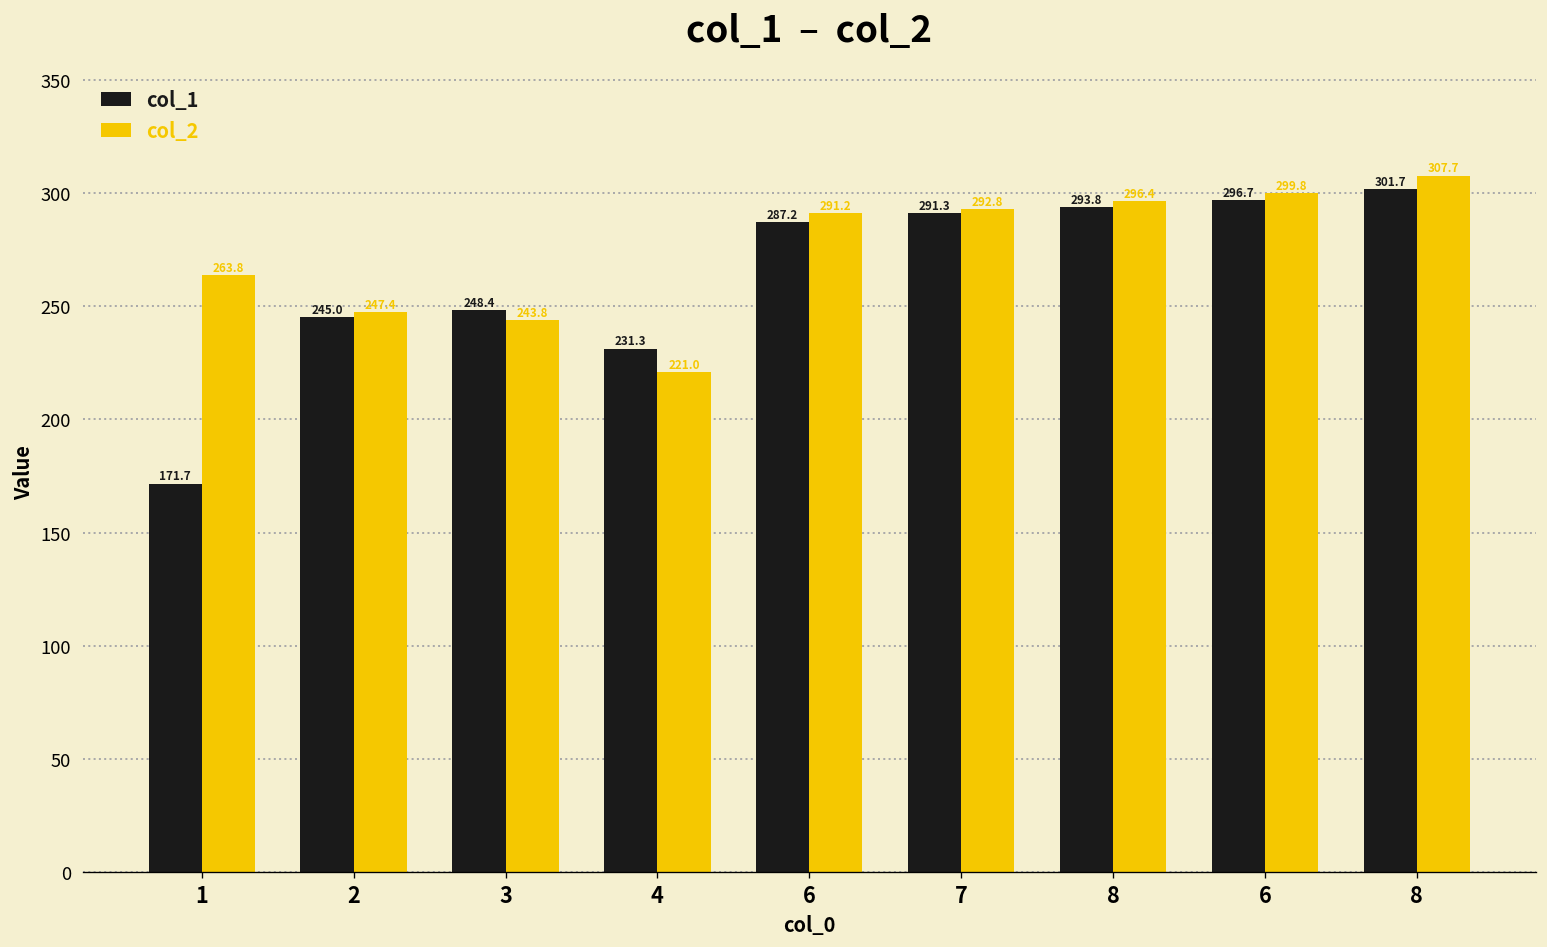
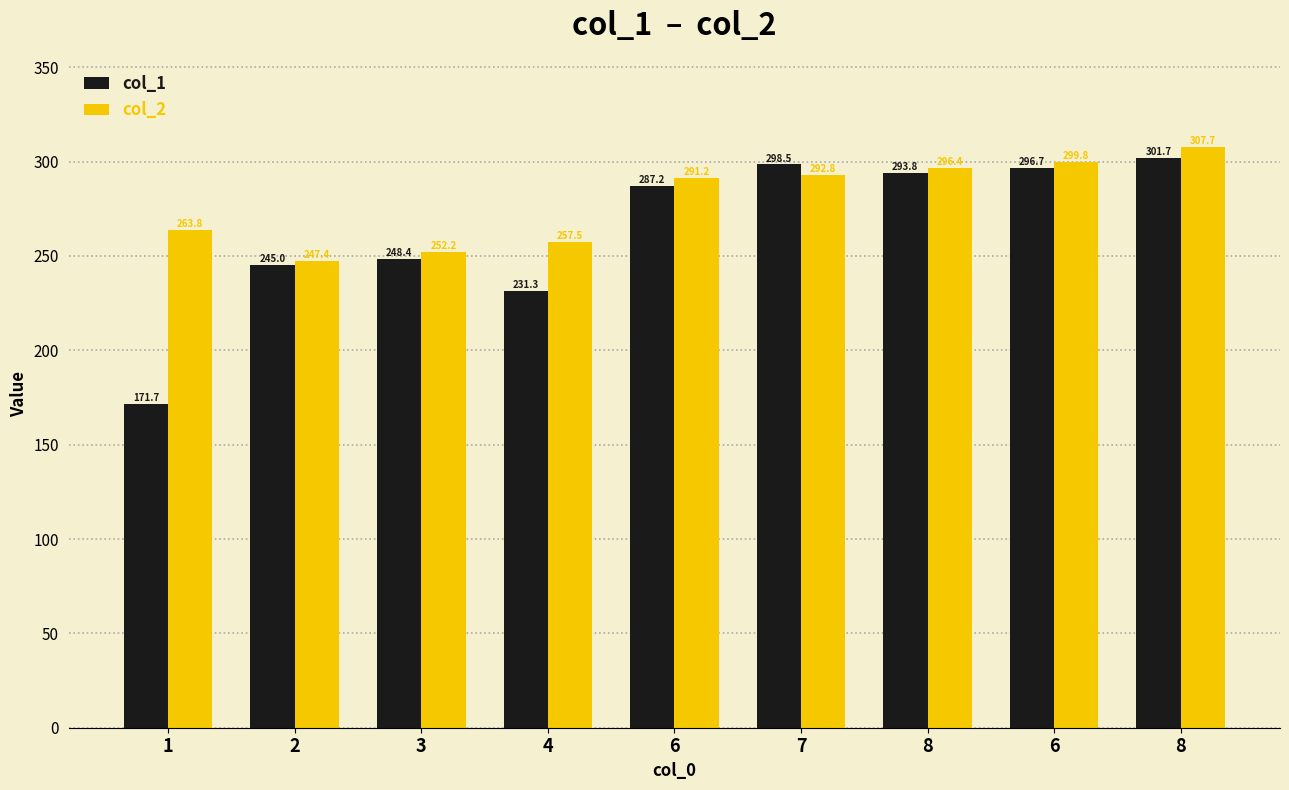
col_2, 3: 243.8 -> 252.2
col_2, 4: 221.0 -> 257.5
col_1, 7: 291.3 -> 298.5
